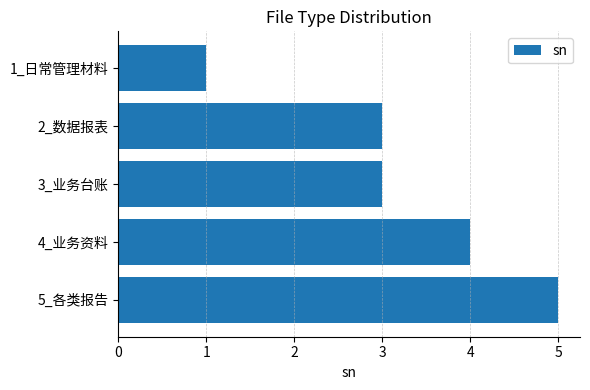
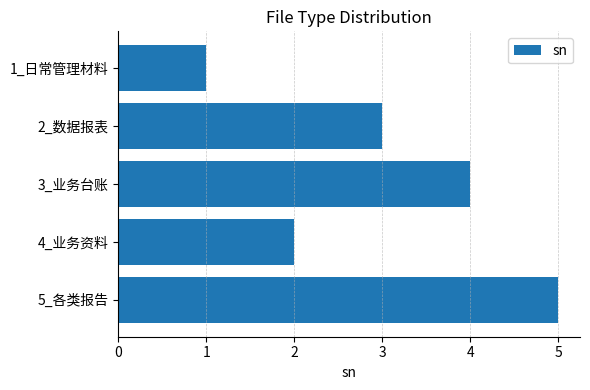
3_业务台账: 3 -> 4
4_业务资料: 4 -> 2
